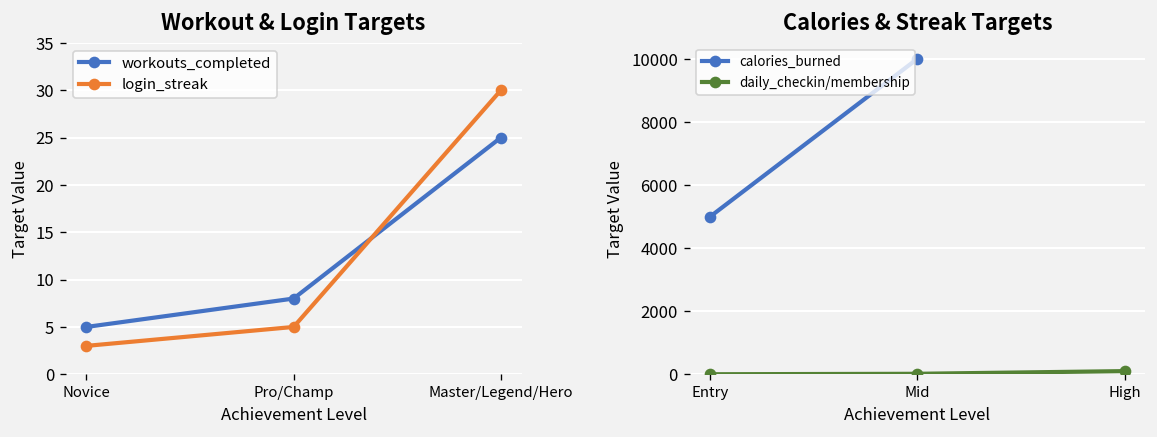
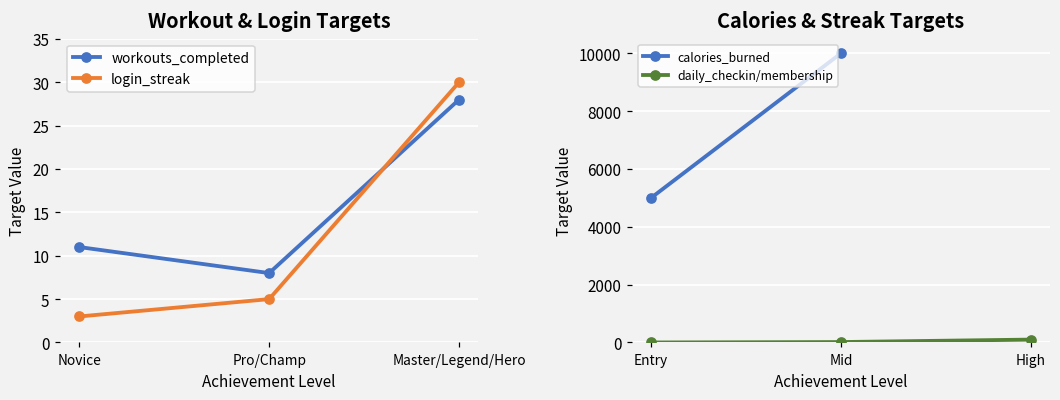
Workout & Login Targets, workouts_completed, Novice: 5 -> 11
Workout & Login Targets, workouts_completed, Master/Legend/Hero: 25 -> 28
